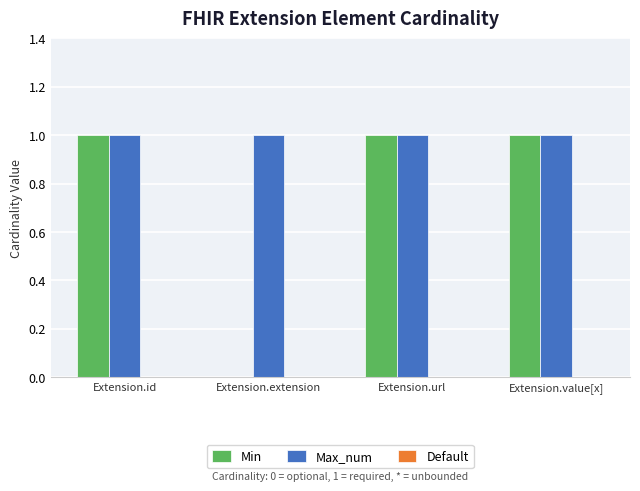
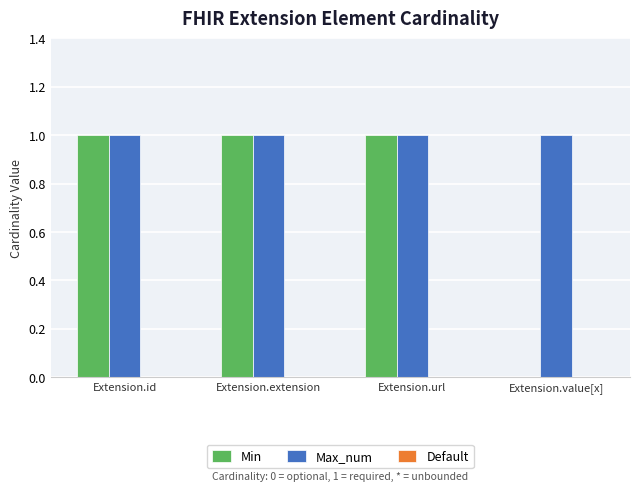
Min, Extension.extension: 0 -> 1
Min, Extension.value[x]: 1 -> 0
